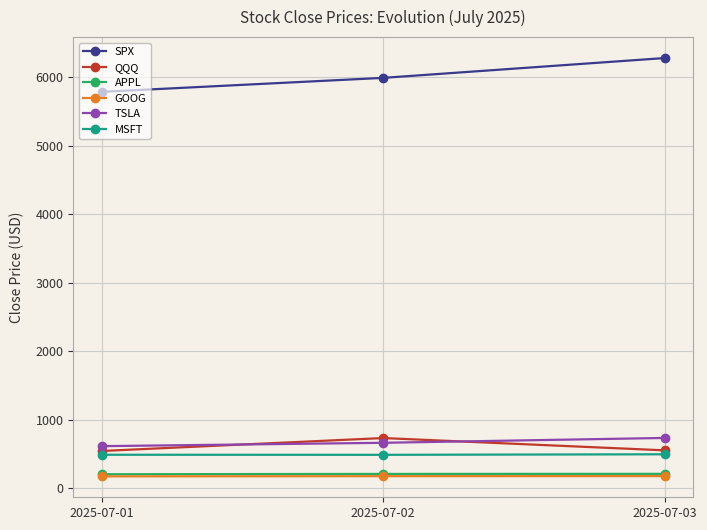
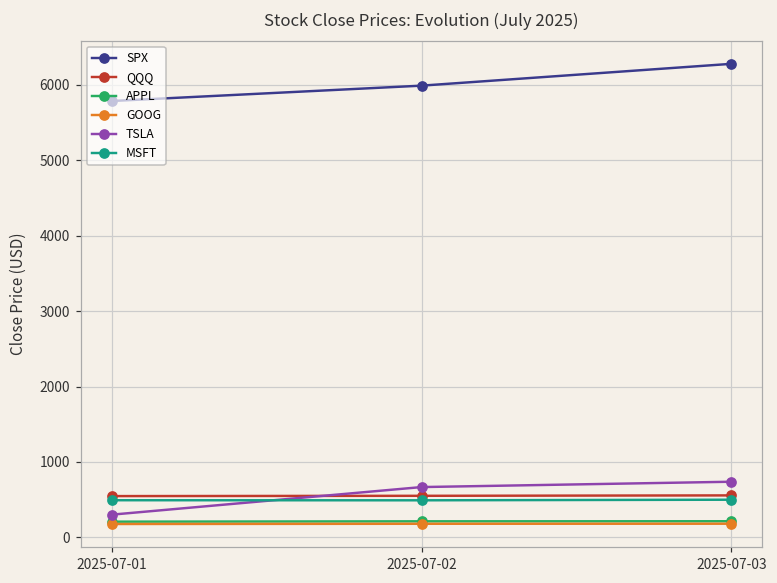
TSLA, 2025-07-01: 600 -> 300
QQQ, 2025-07-02: 700 -> 600
